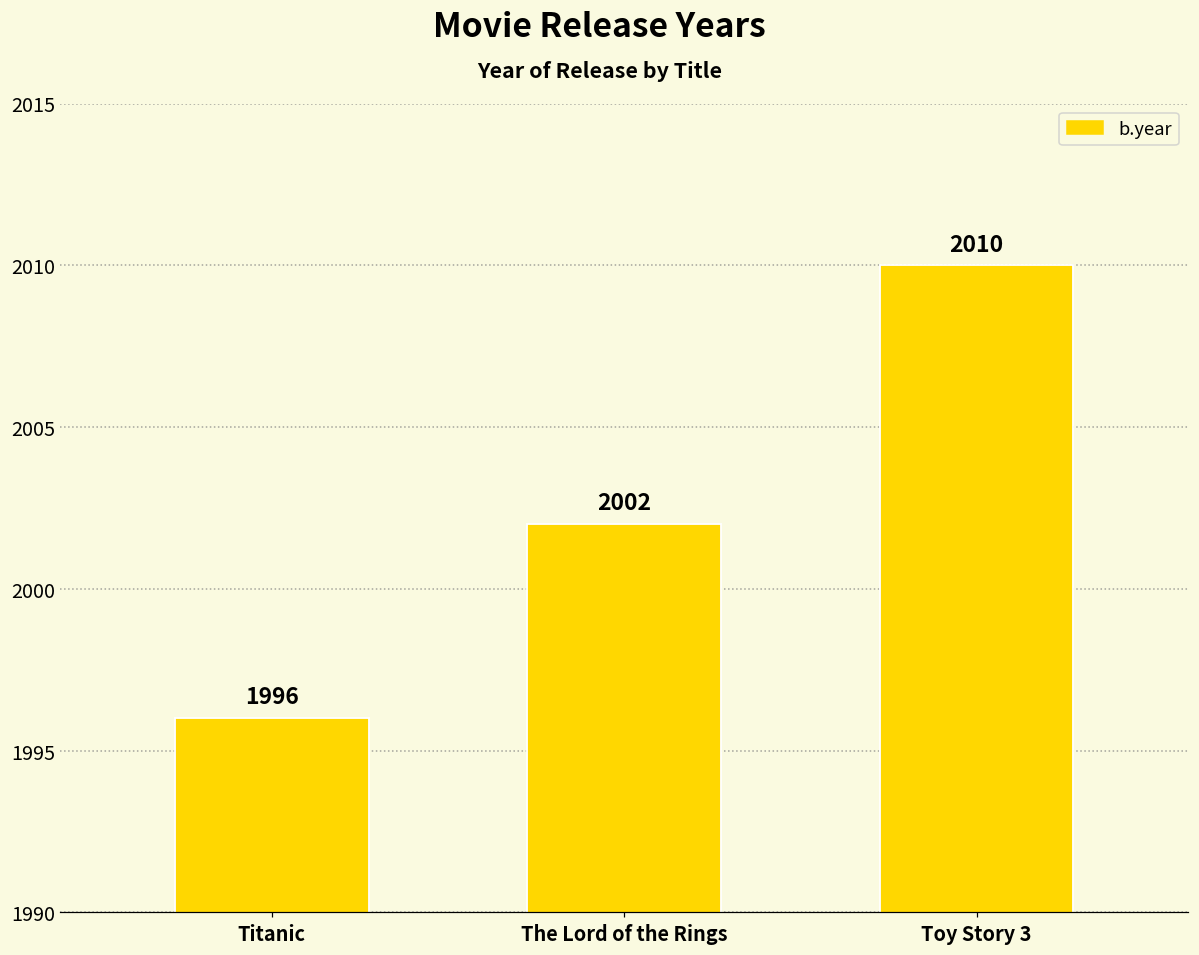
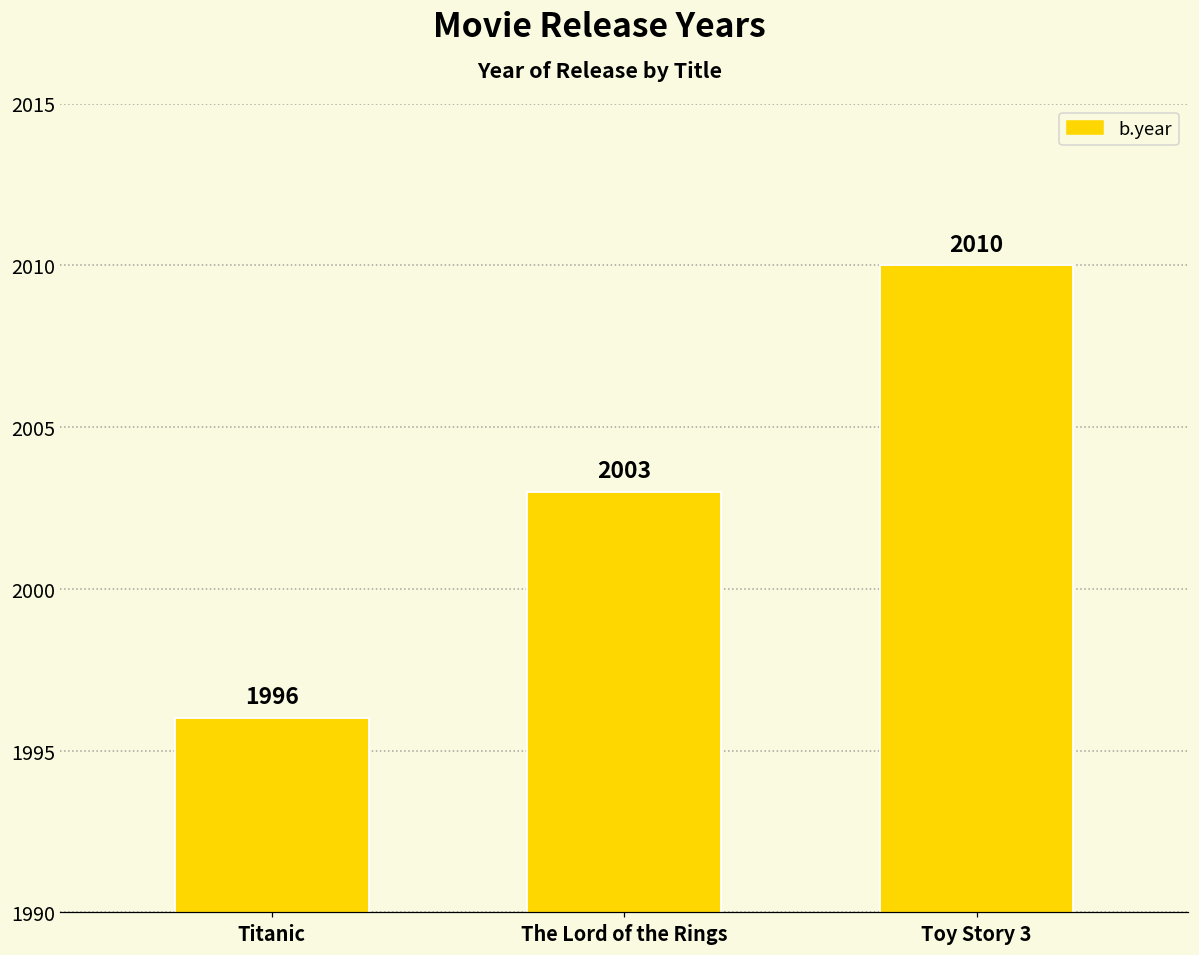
The Lord of the Rings: 2002 -> 2003
